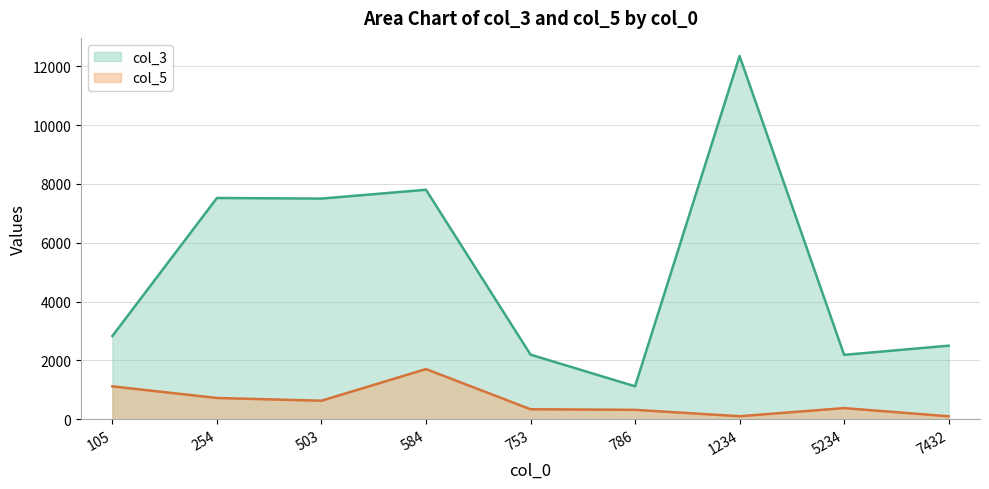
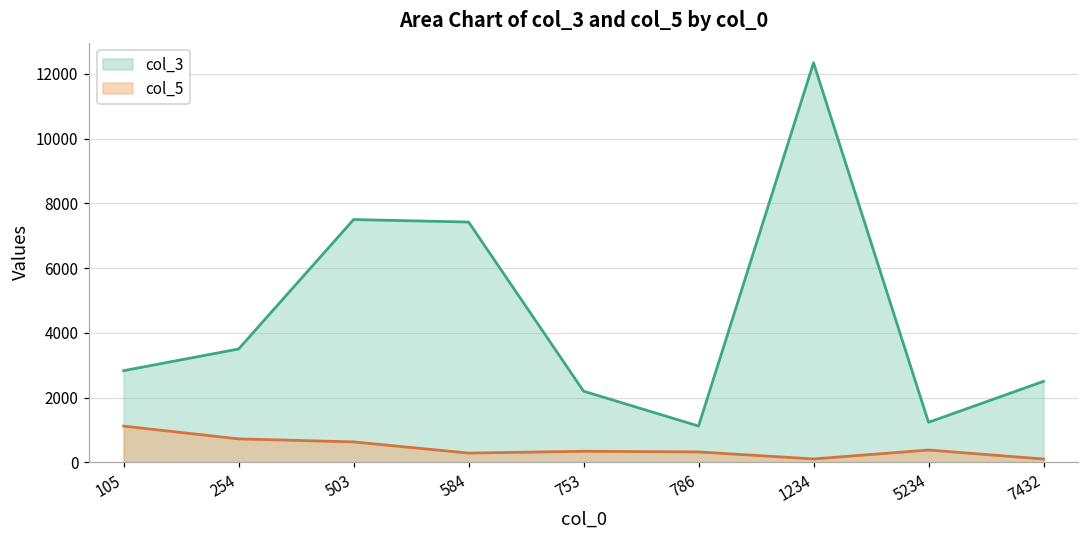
col_3, 254: 7500 -> 3500
col_3, 584: 7800 -> 7400
col_5, 584: 1700 -> 300
col_3, 5234: 2200 -> 1200
